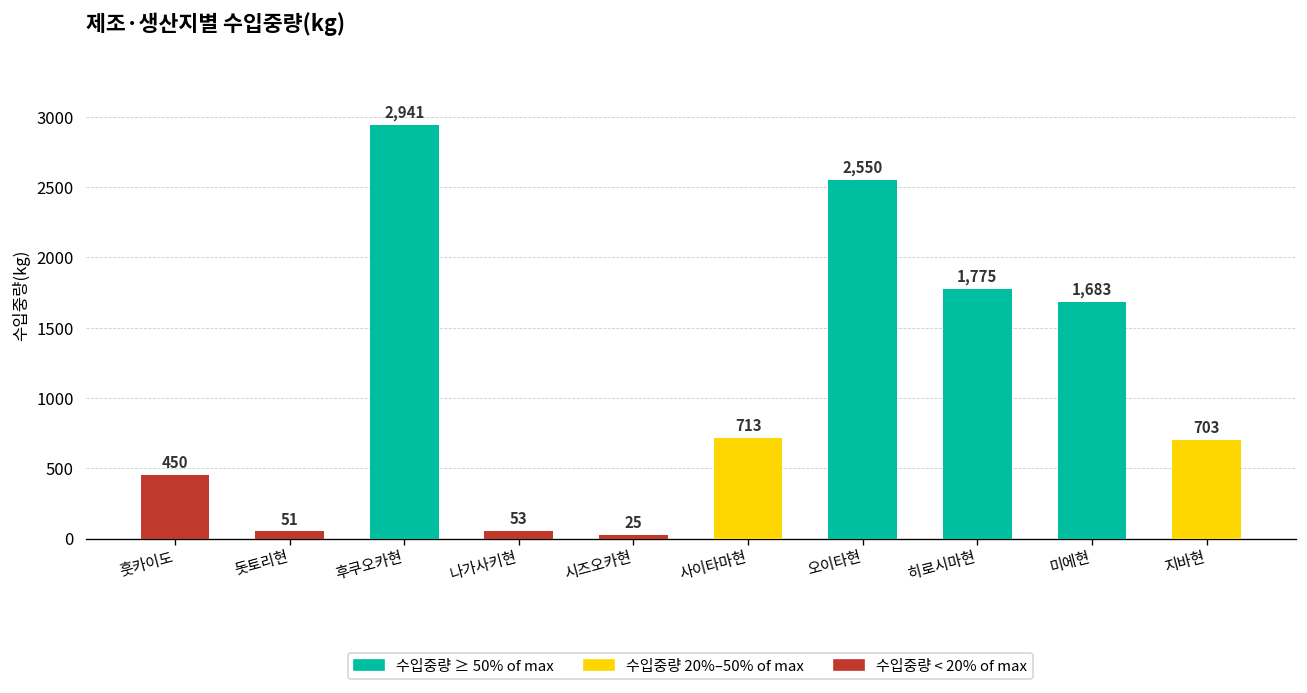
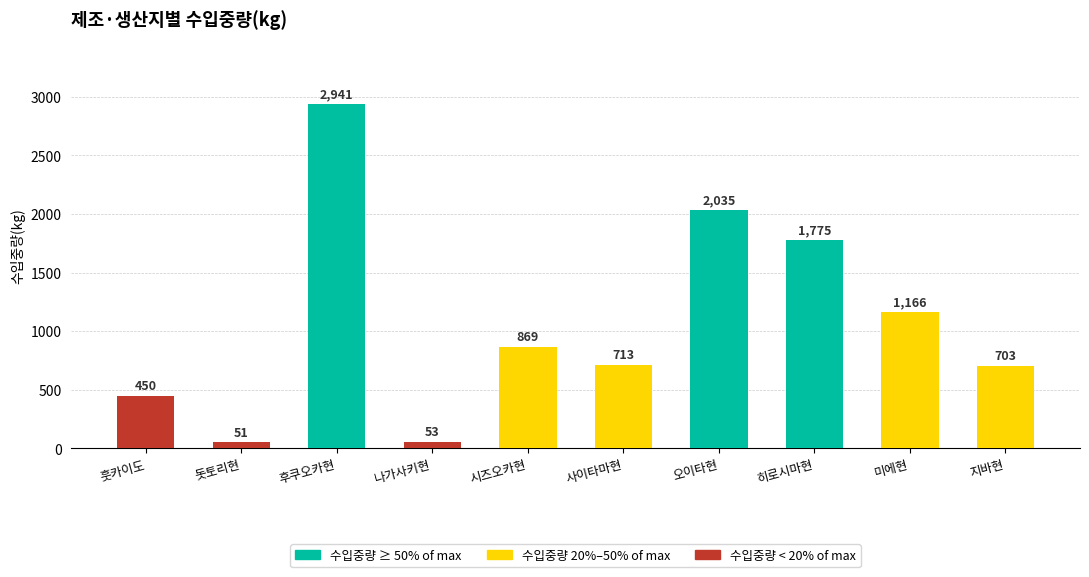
시즈오카현: 25 -> 869
오이타현: 2,550 -> 2,035
미에현: 1,683 -> 1,166
